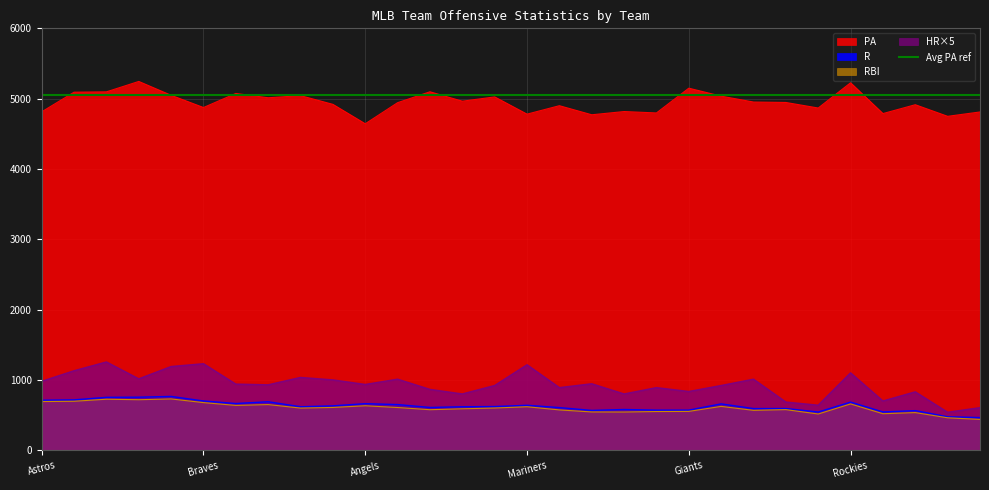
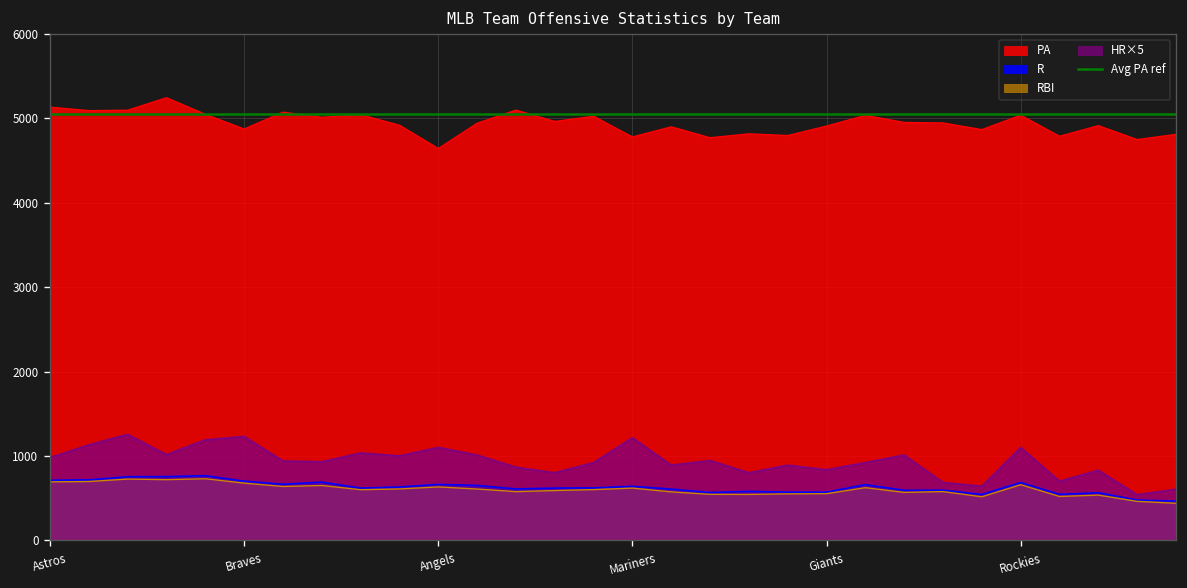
PA, Astros: 4800 -> 5100
HR×5, Angels: 900 -> 1100
PA, Giants: 5100 -> 4900
PA, Rockies: 5200 -> 5000
